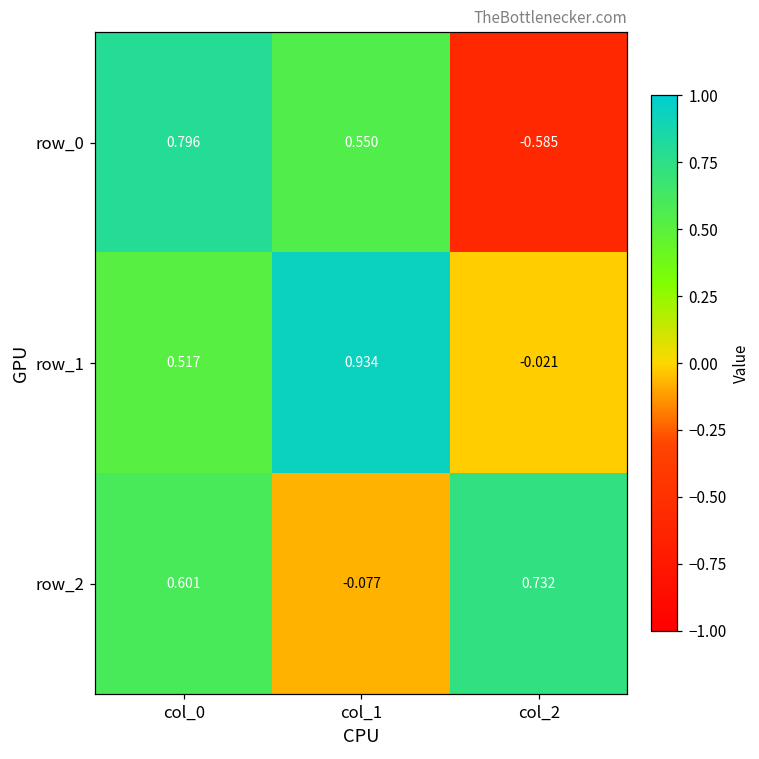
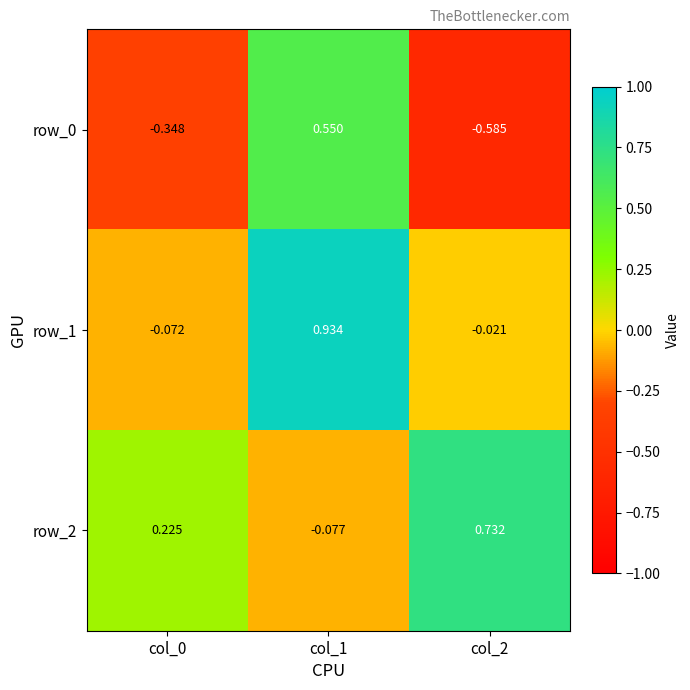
row_0, col_0: 0.796 -> -0.348
row_1, col_0: 0.517 -> -0.072
row_2, col_0: 0.601 -> 0.225
